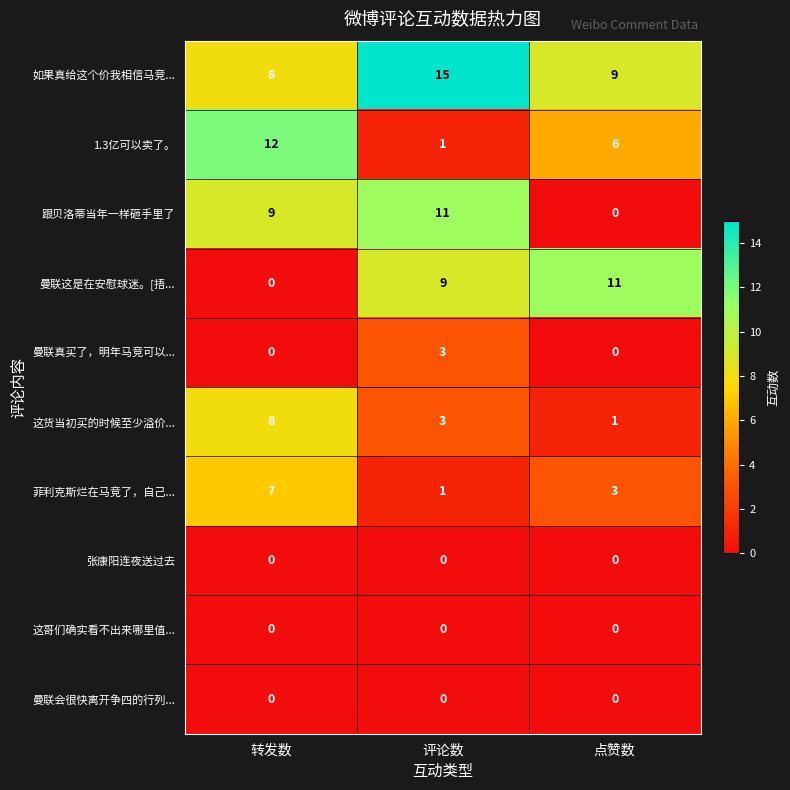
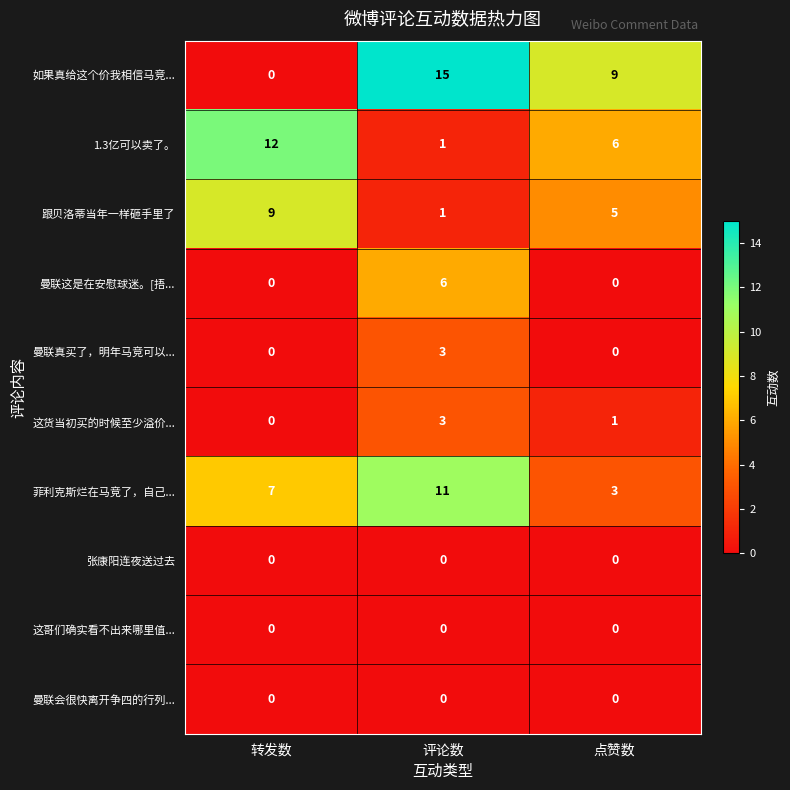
如果真给这个价我相信马竞..., 转发数: 8 -> 0
跟贝洛蒂当年一样砸手里了, 评论数: 11 -> 1
跟贝洛蒂当年一样砸手里了, 点赞数: 0 -> 5
曼联这是在安慰球迷。[捂..., 评论数: 9 -> 6
曼联这是在安慰球迷。[捂..., 点赞数: 11 -> 0
这货当初买的时候至少溢价..., 转发数: 8 -> 0
菲利克斯烂在马竞了，自己..., 评论数: 1 -> 11
